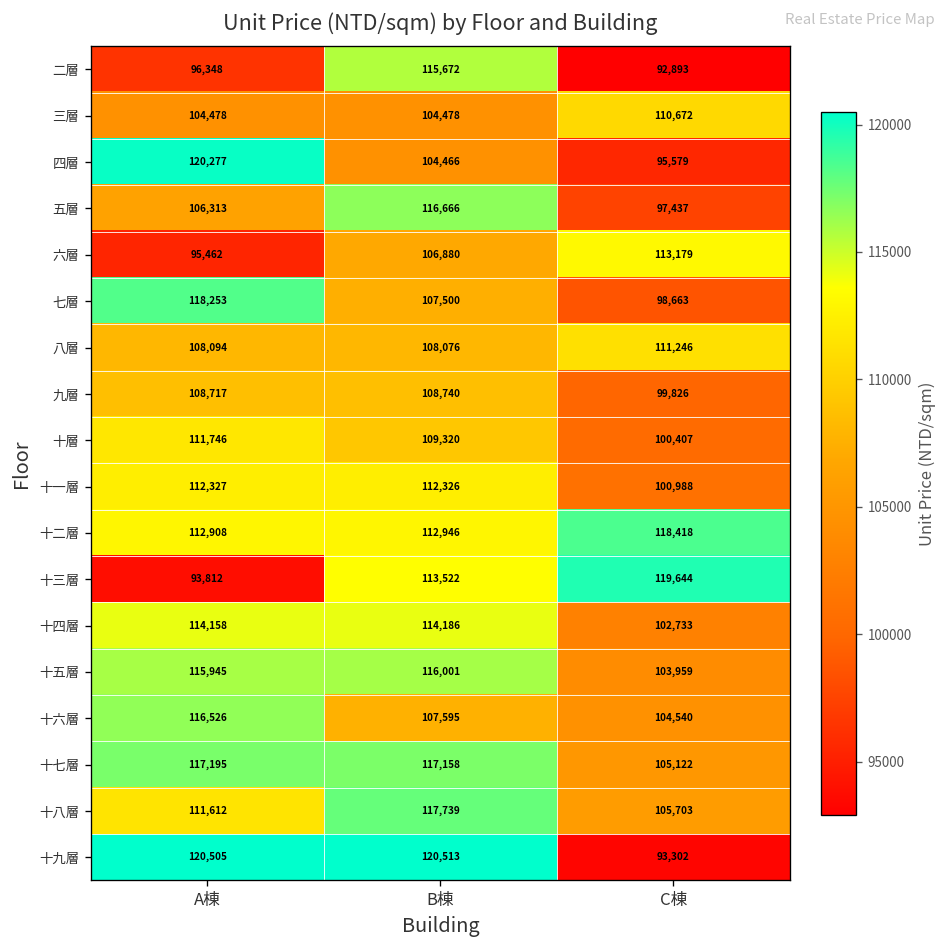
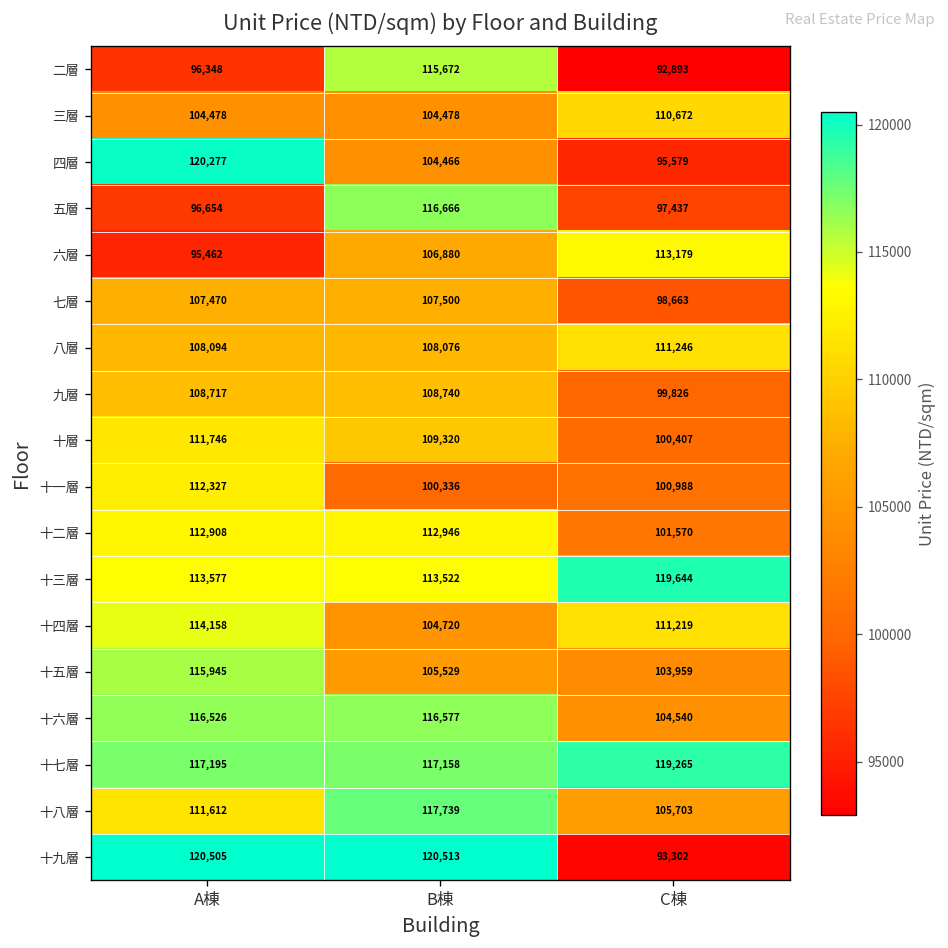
五層, A棟: 106,313 -> 96,654
七層, A棟: 118,253 -> 107,470
十一層, B棟: 112,326 -> 100,336
十二層, C棟: 118,418 -> 101,570
十三層, A棟: 93,812 -> 113,577
十四層, B棟: 114,186 -> 104,720
十四層, C棟: 102,733 -> 111,219
十五層, B棟: 116,001 -> 105,529
十六層, B棟: 107,595 -> 116,577
十七層, C棟: 105,122 -> 119,265
